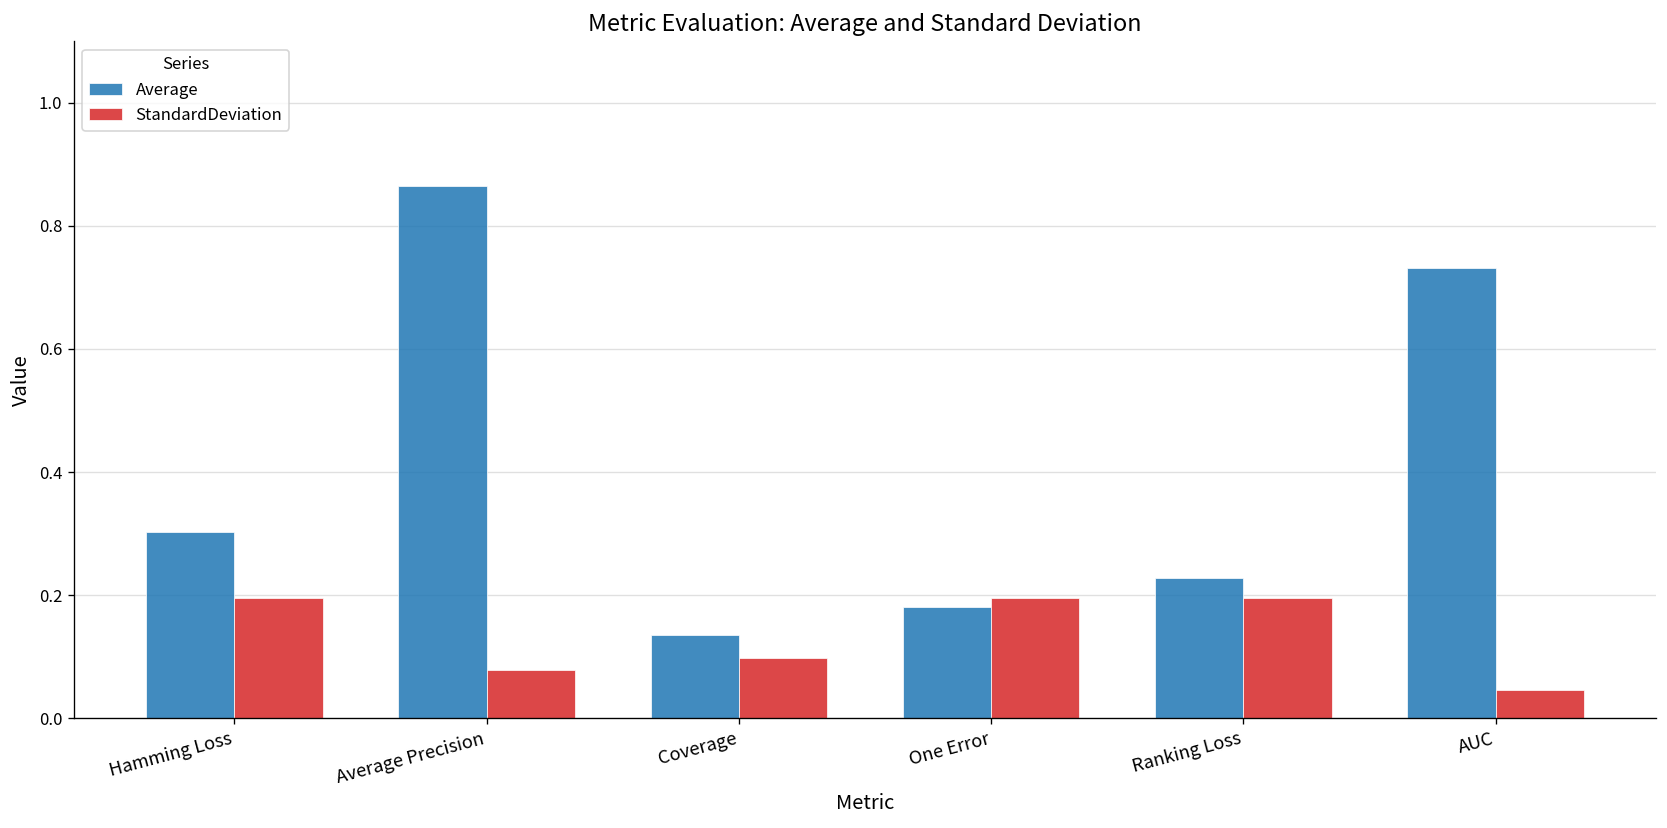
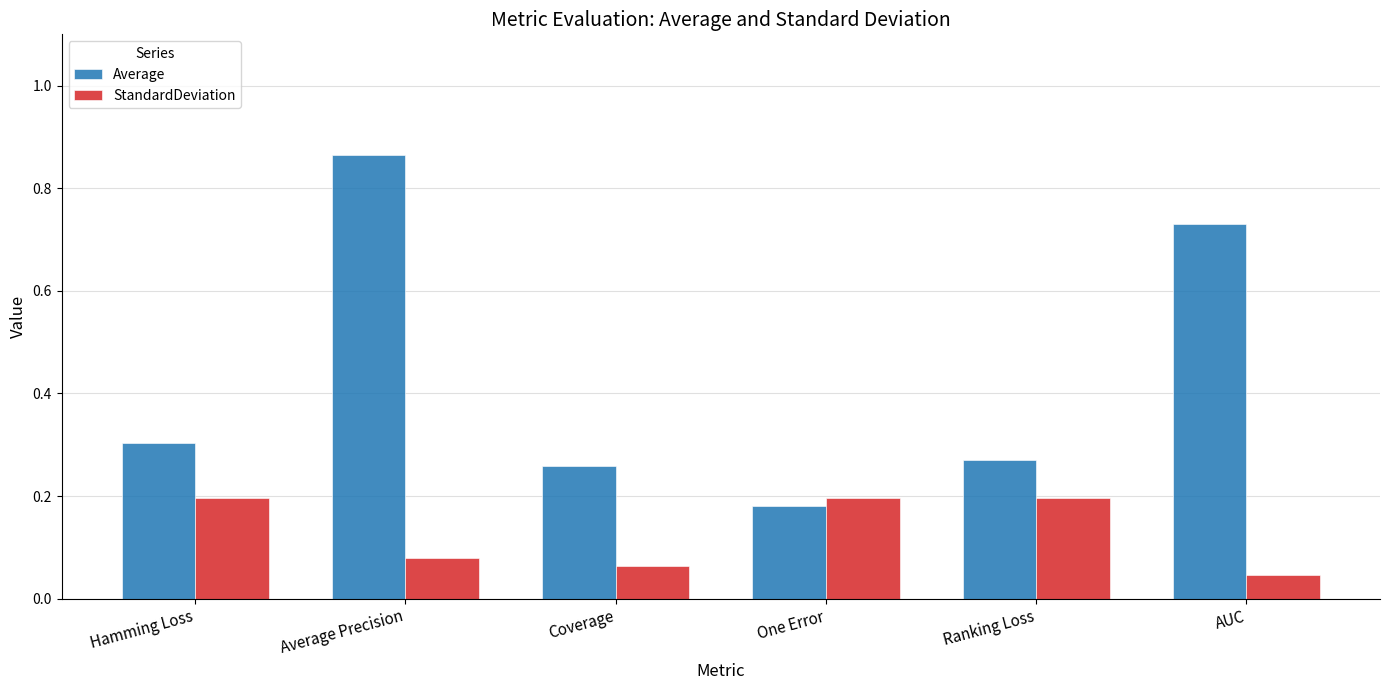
Average, Coverage: 0.13 -> 0.26
StandardDeviation, Coverage: 0.10 -> 0.06
Average, Ranking Loss: 0.23 -> 0.27
